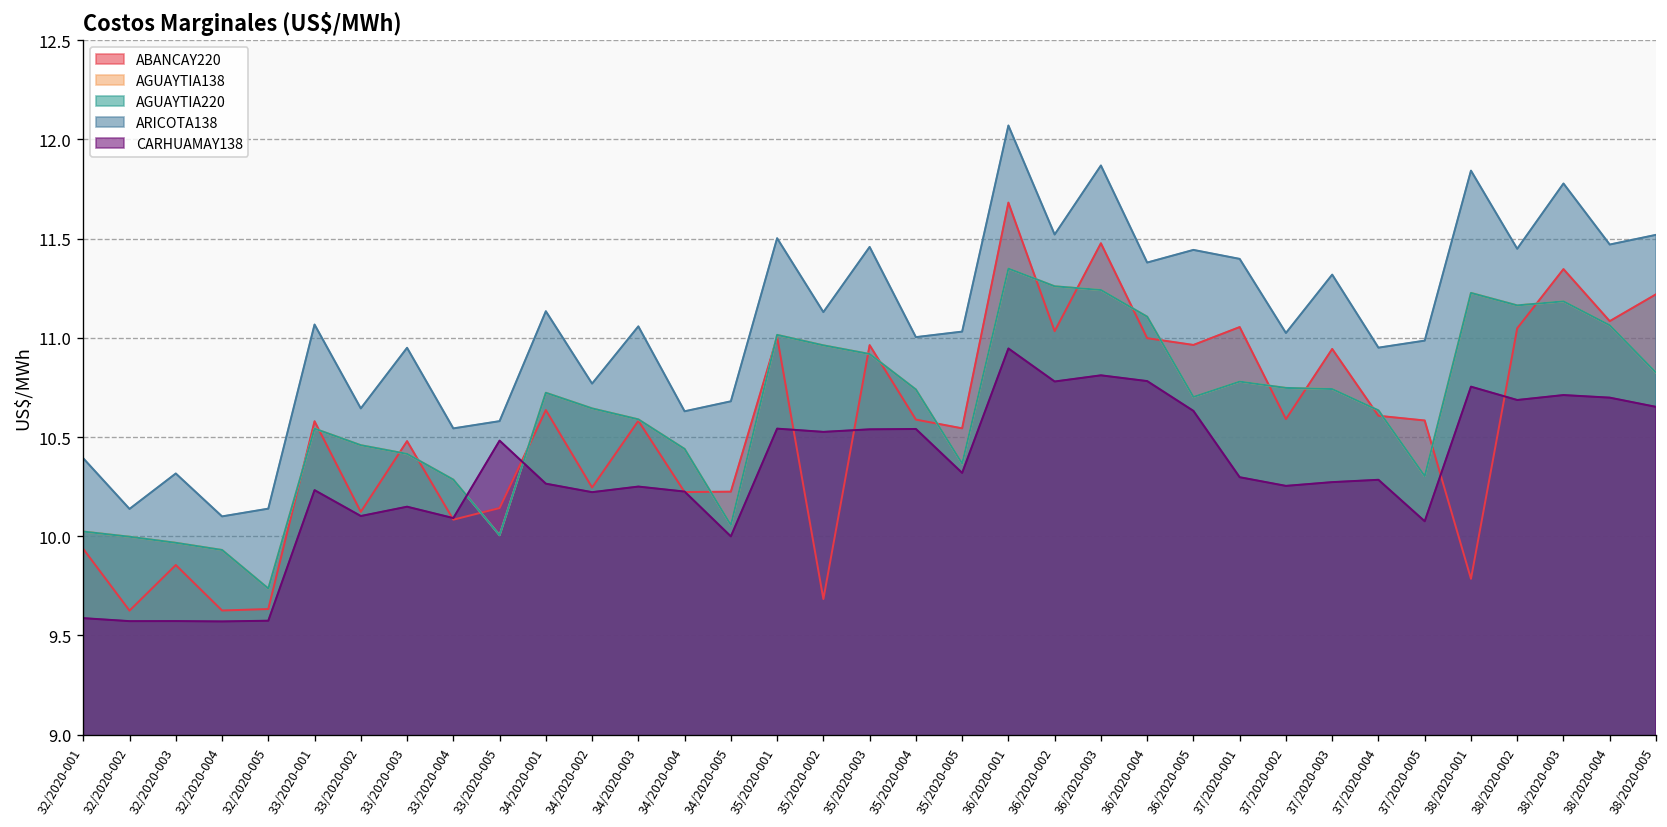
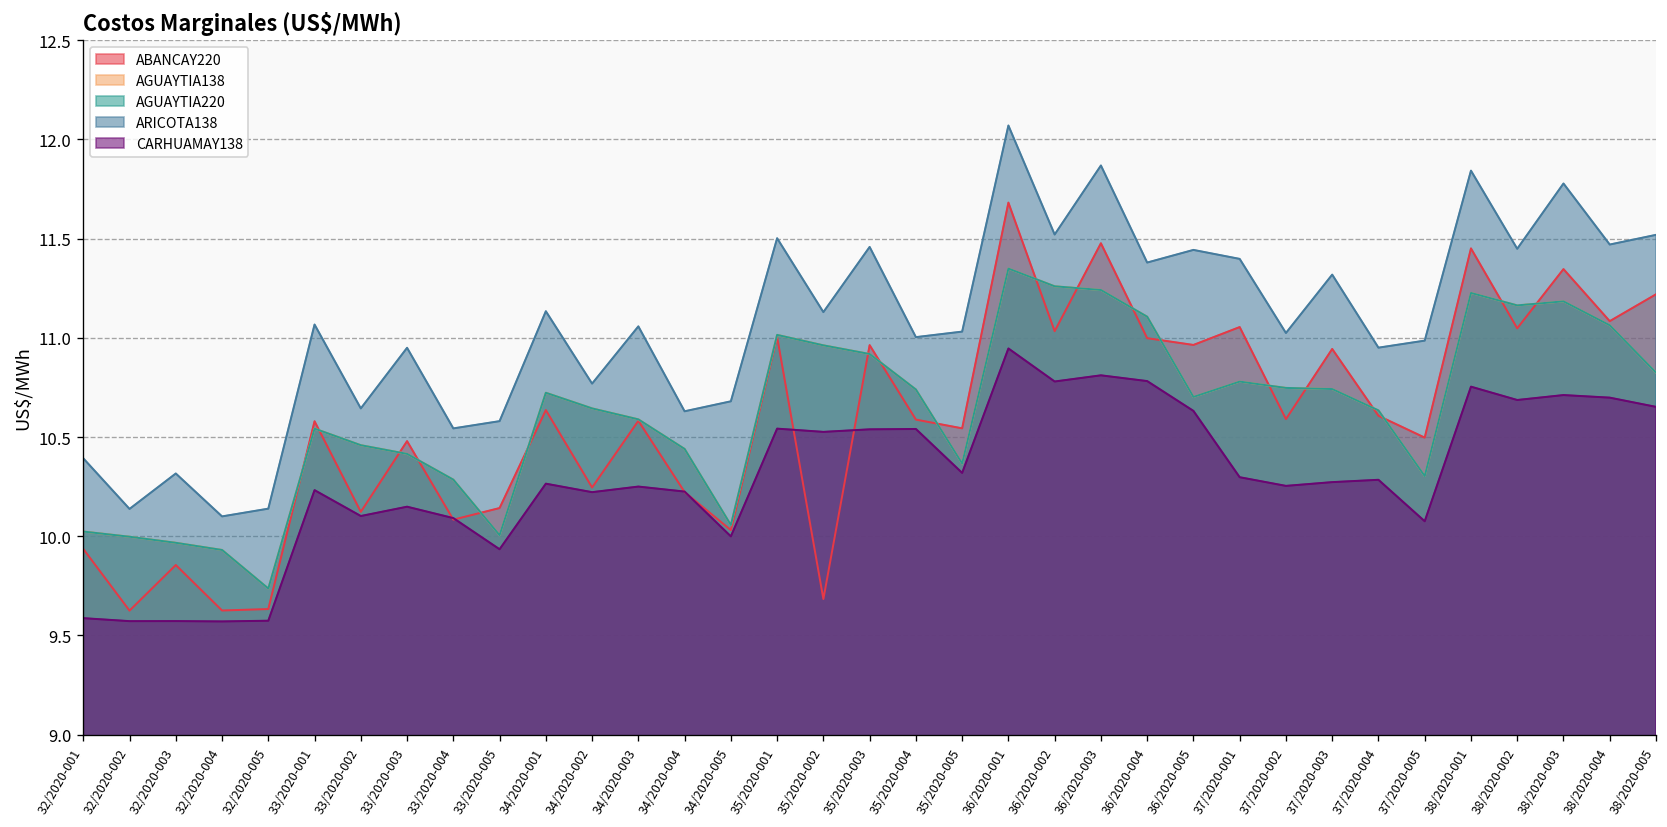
CARHUAMAY138, 33/2020-005: 10.48 -> 9.93
ABANCAY220, 34/2020-005: 10.22 -> 10.03
ABANCAY220, 37/2020-005: 10.58 -> 10.50
ABANCAY220, 38/2020-001: 9.79 -> 11.45
